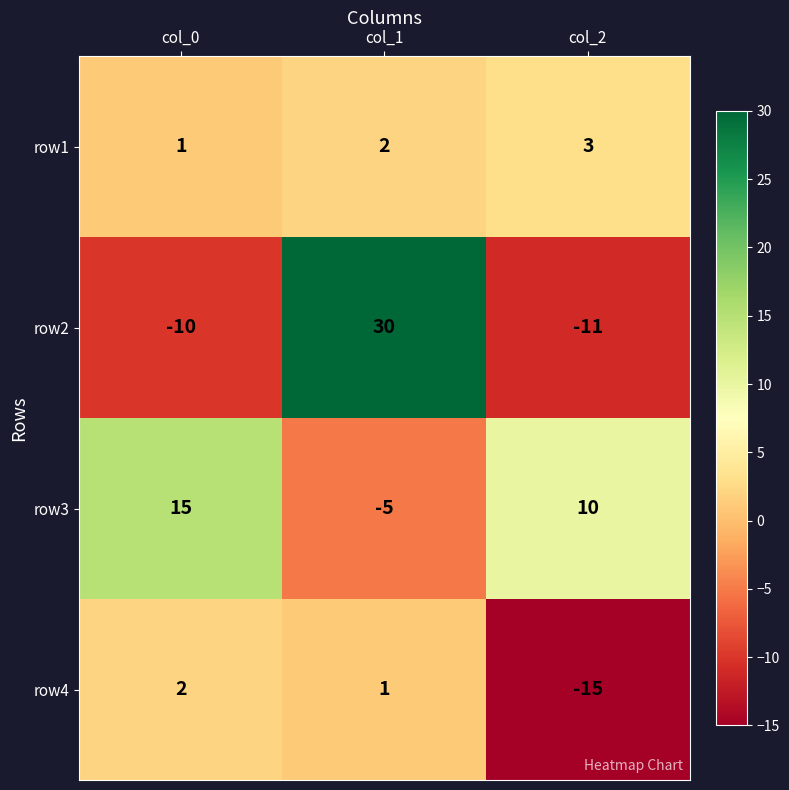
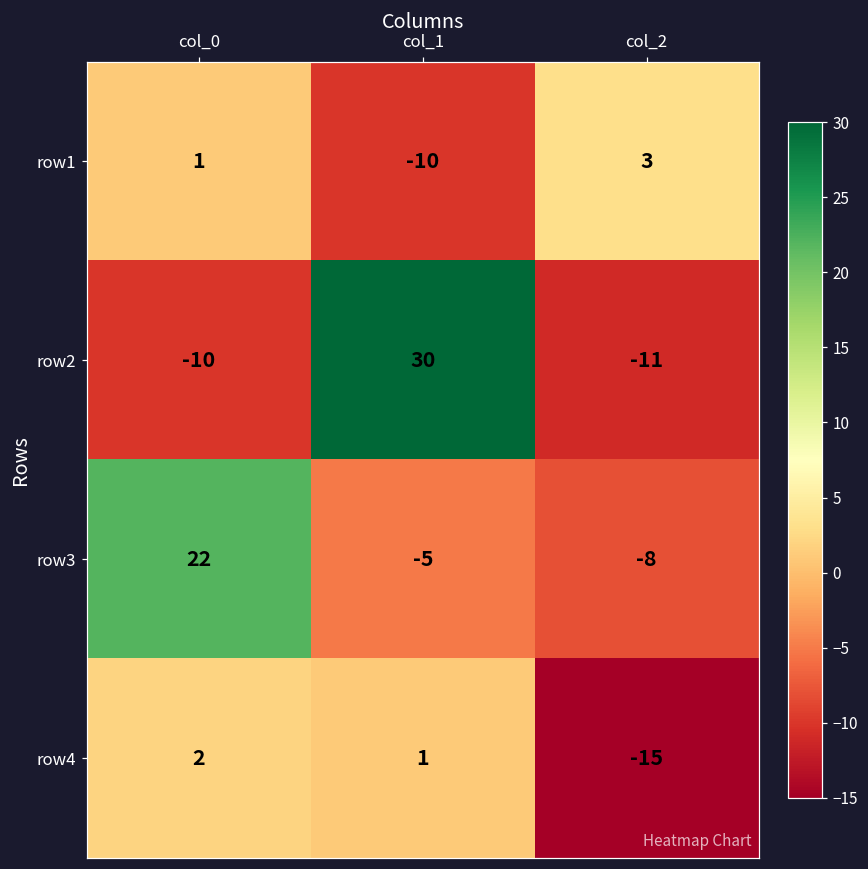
row1, col_1: 2 -> -10
row3, col_0: 15 -> 22
row3, col_2: 10 -> -8
